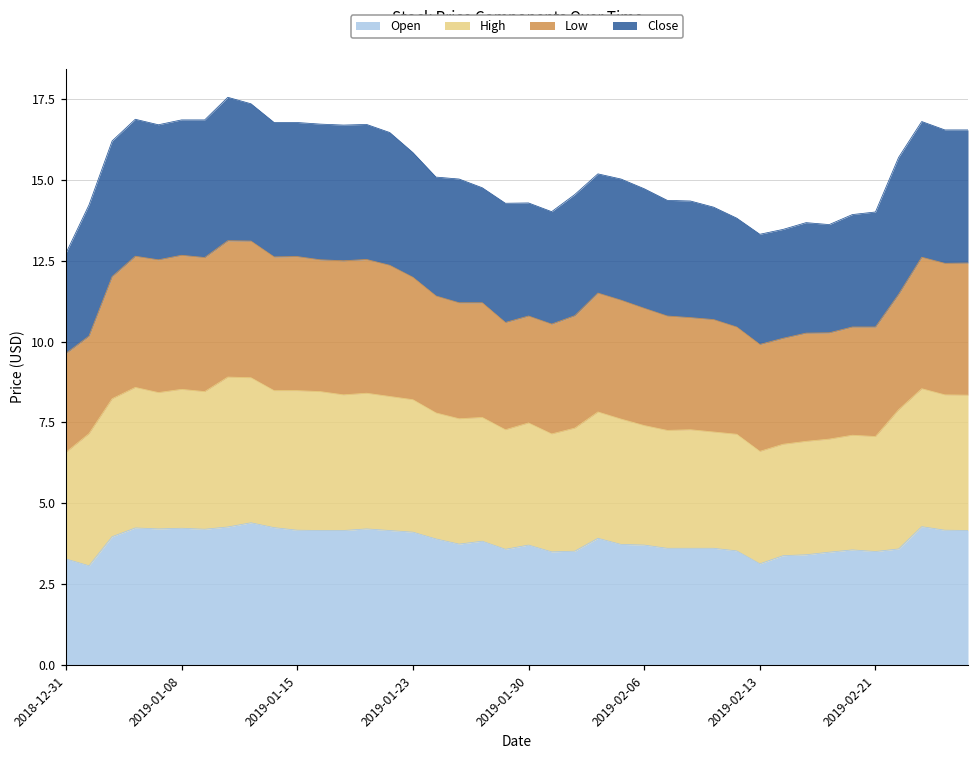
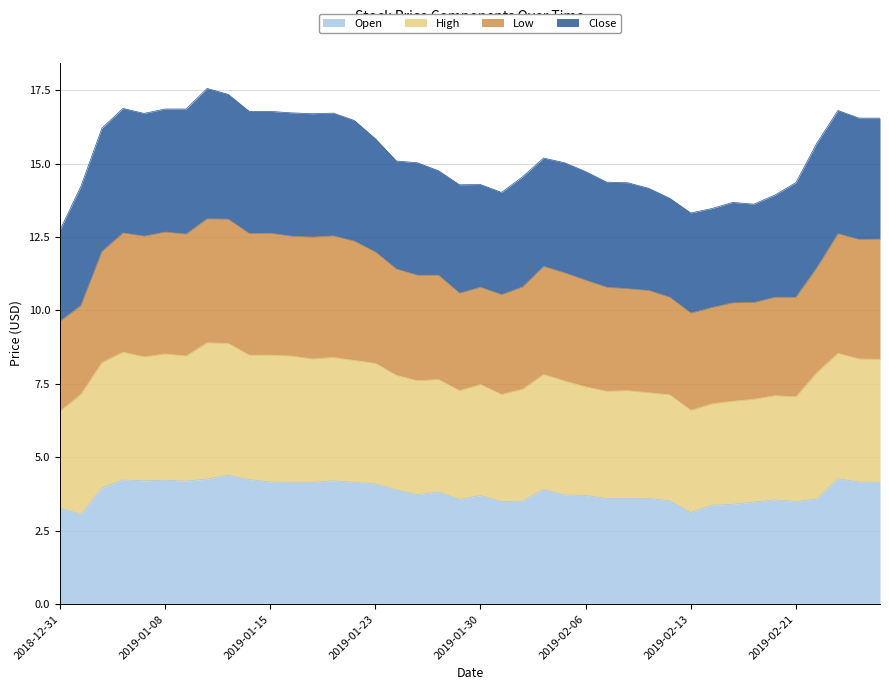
Close, 2019-02-21: 3.6 -> 3.9
